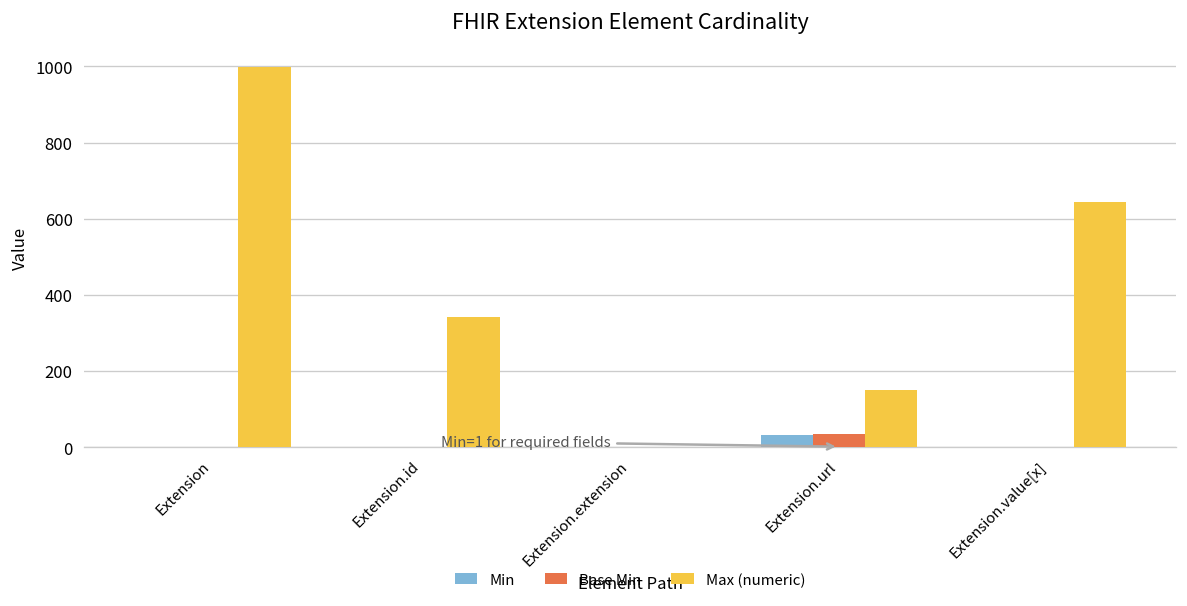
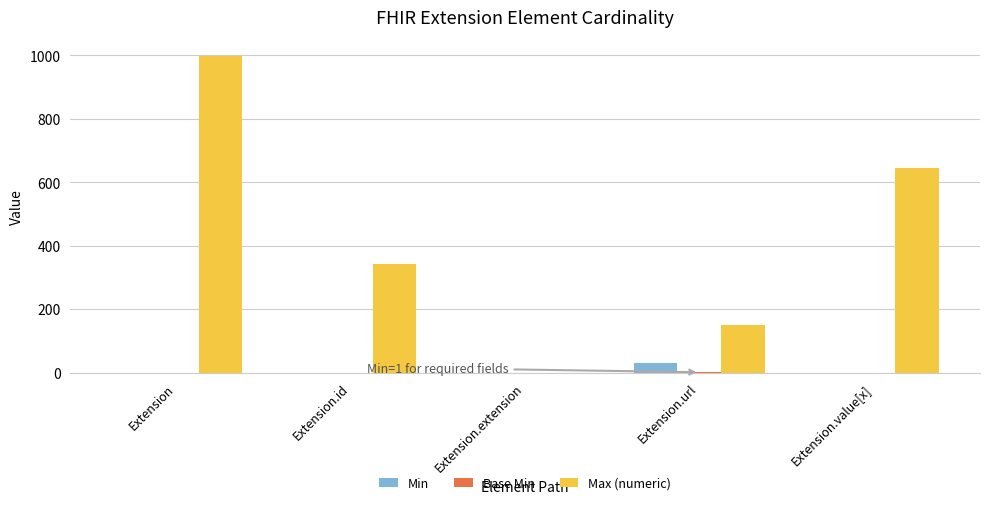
Base Min, Extension.url: 30 -> 0
